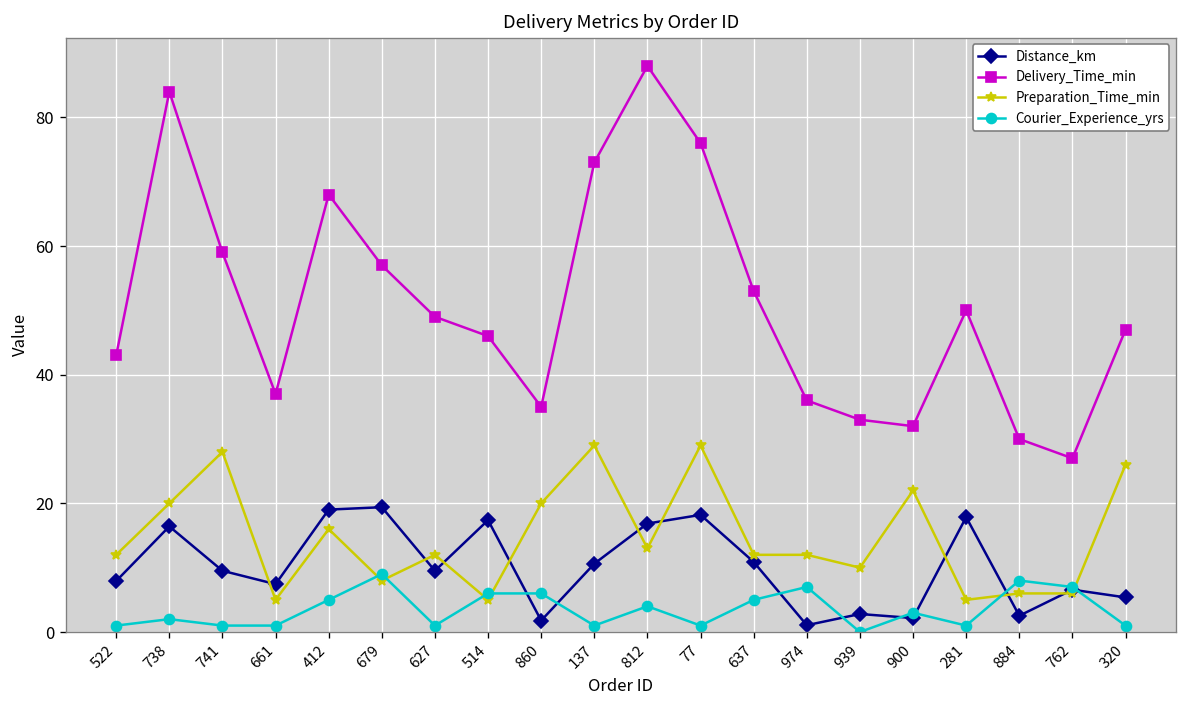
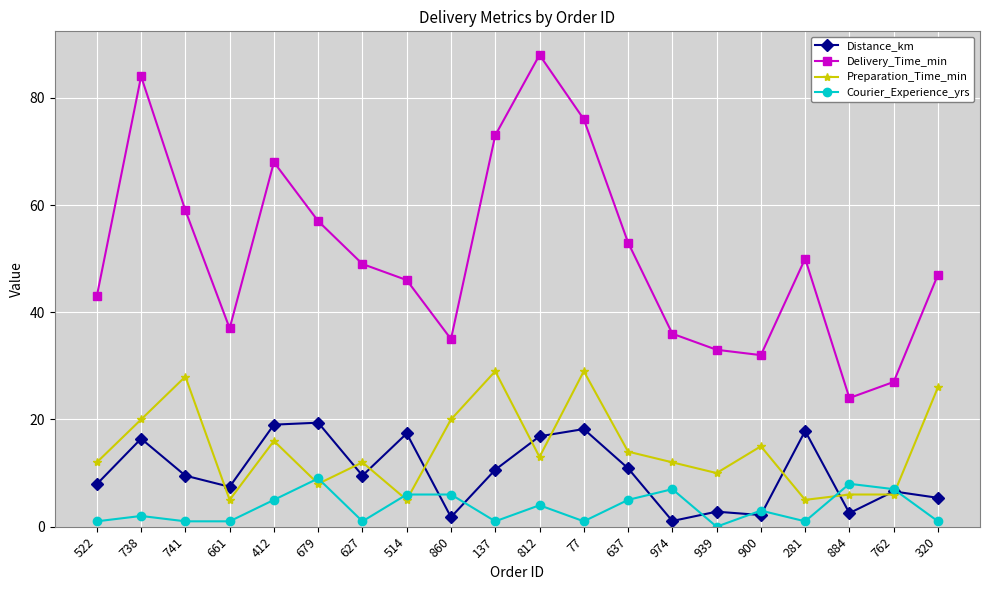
Preparation_Time_min, 637: 12 -> 14
Preparation_Time_min, 900: 22 -> 15
Delivery_Time_min, 884: 30 -> 24
